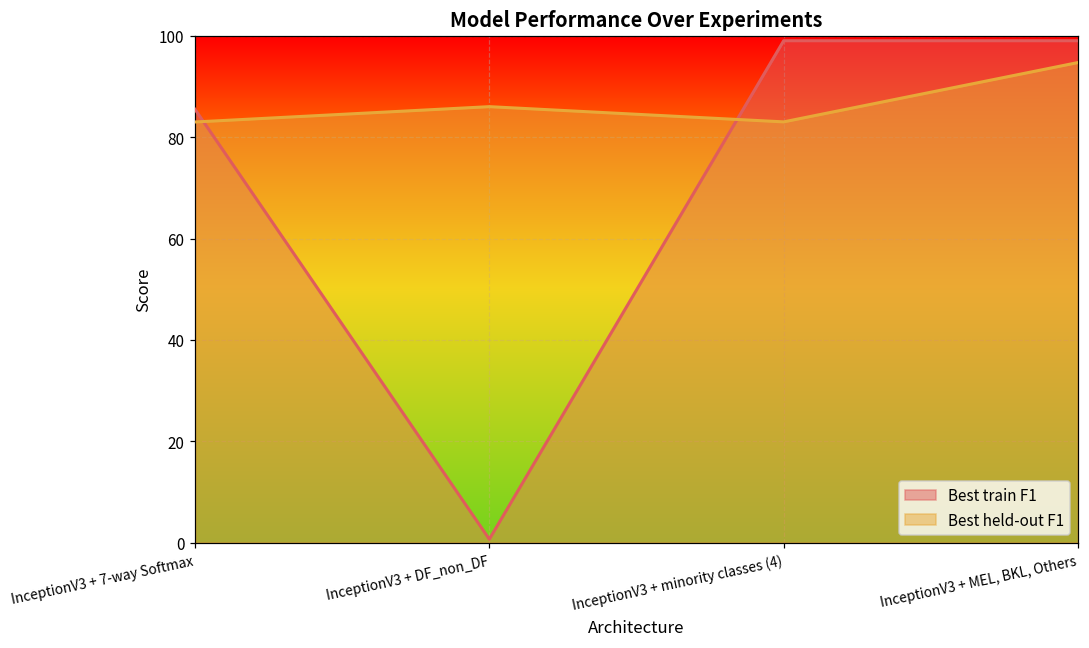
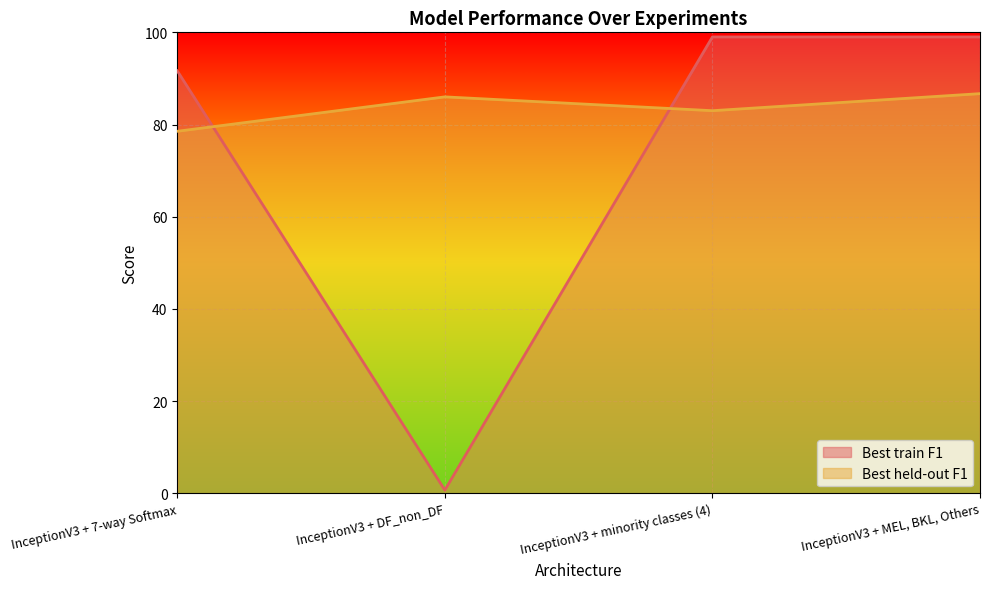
Best train F1, InceptionV3 + 7-way Softmax: 85 -> 92
Best held-out F1, InceptionV3 + 7-way Softmax: 83 -> 79
Best held-out F1, InceptionV3 + MEL, BKL, Others: 95 -> 87
